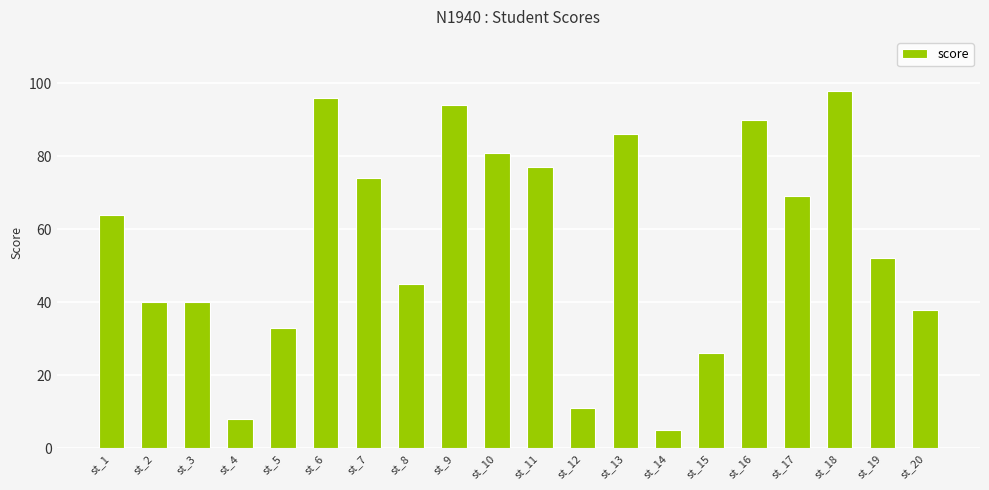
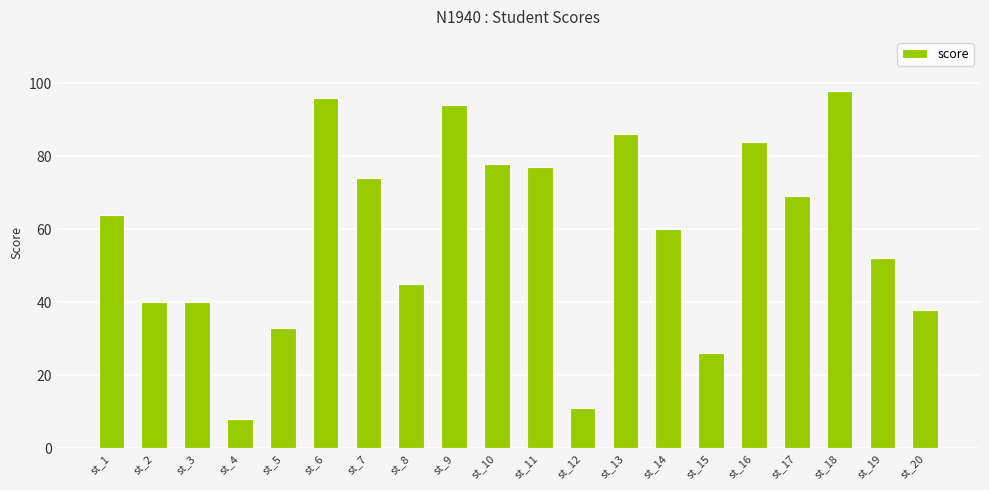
st_10: 81 -> 78
st_14: 5 -> 60
st_16: 90 -> 84
